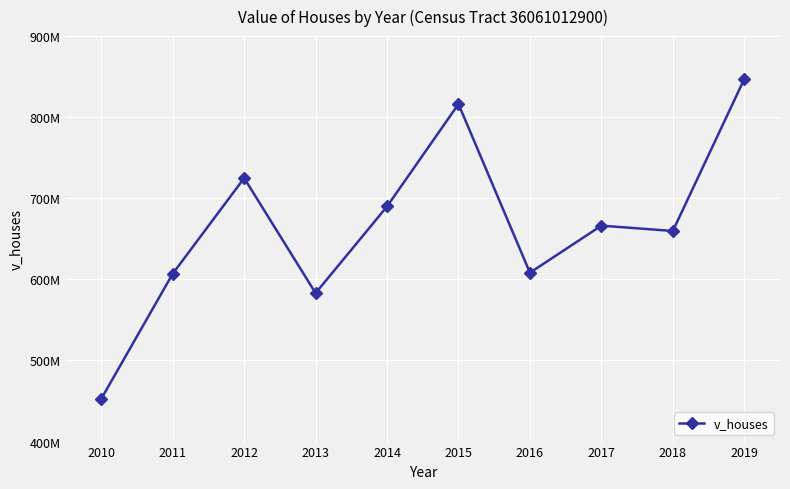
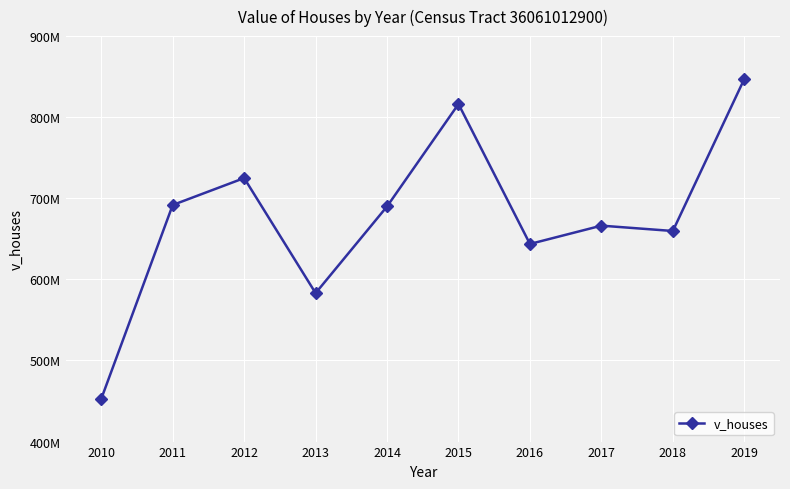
2011: 610000000 -> 690000000
2016: 610000000 -> 640000000
